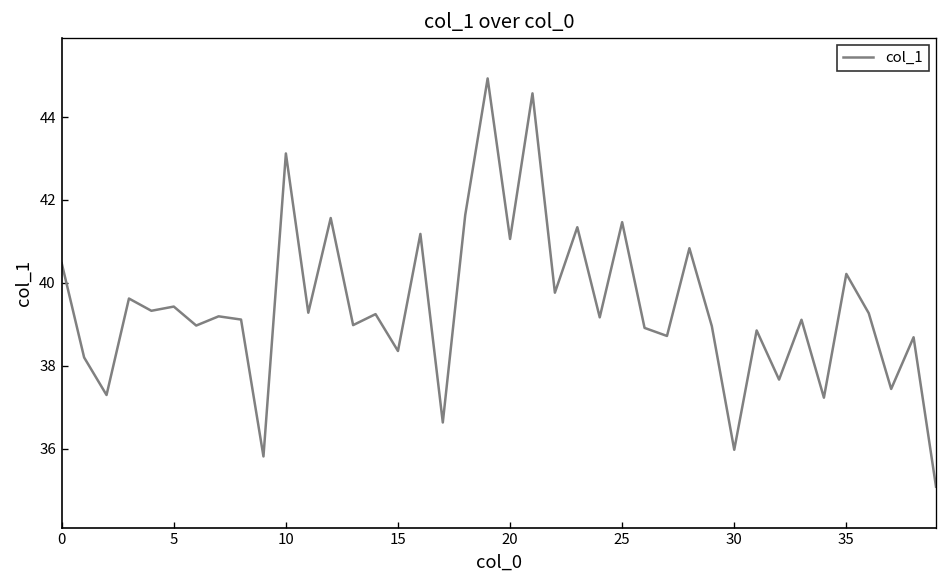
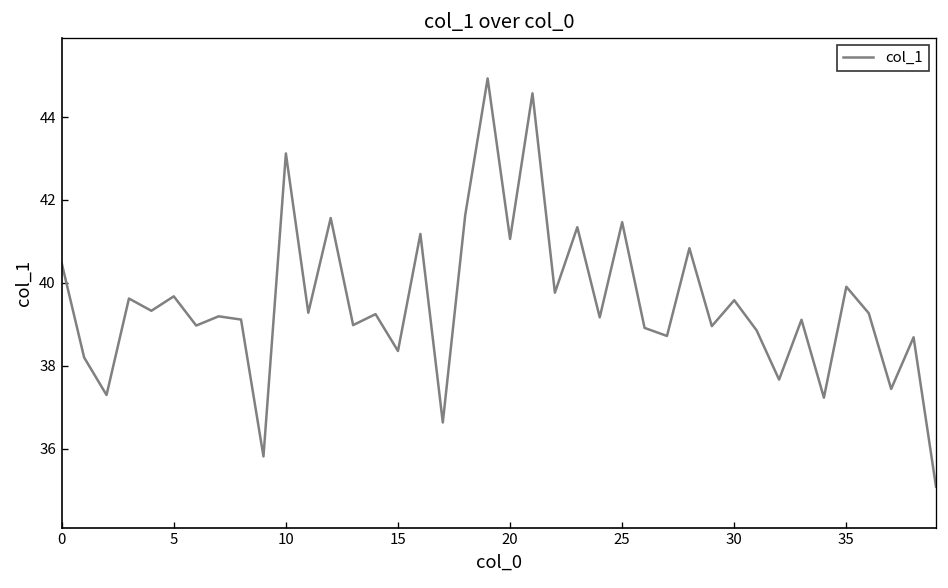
5: 39.4 -> 39.7
30: 36.0 -> 39.6
35: 40.2 -> 39.9
